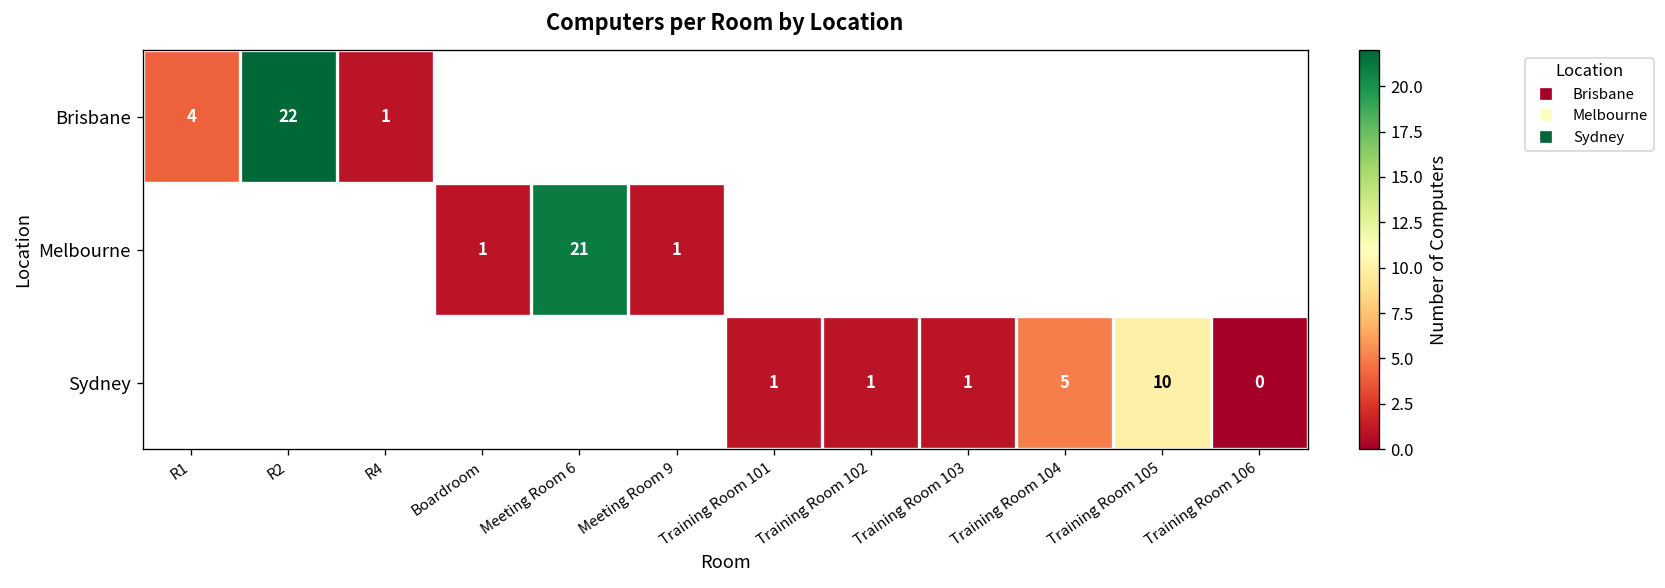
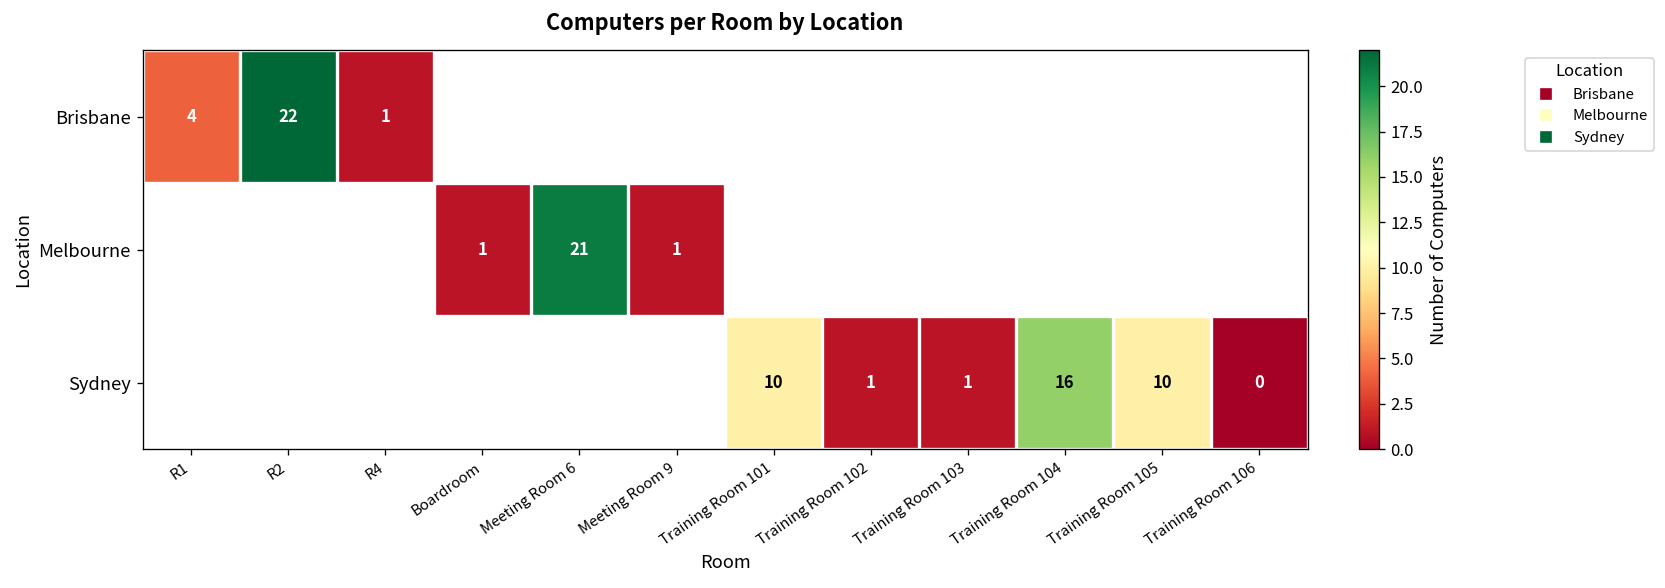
Sydney, Training Room 101: 1 -> 10
Sydney, Training Room 104: 5 -> 16
